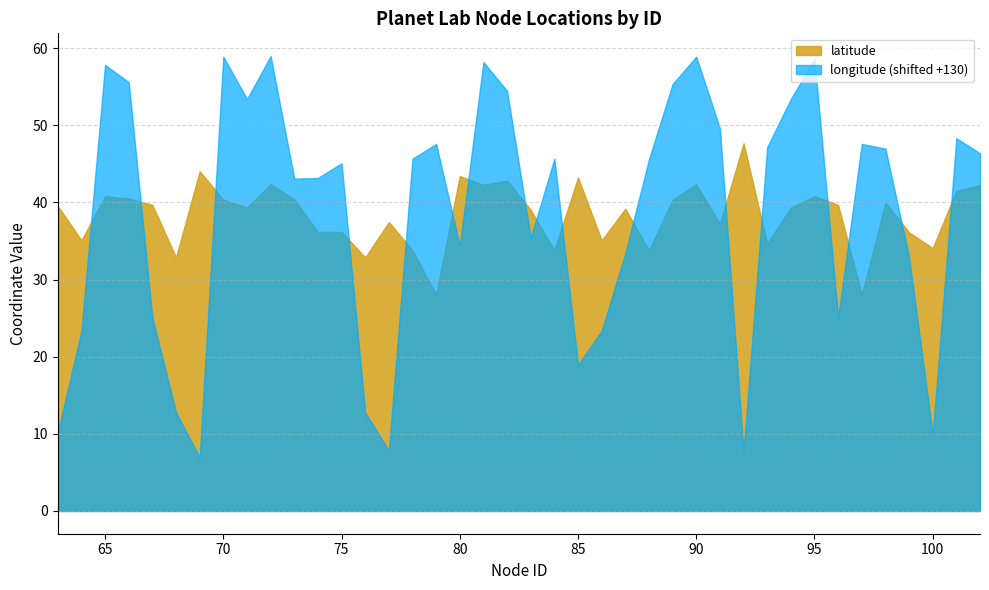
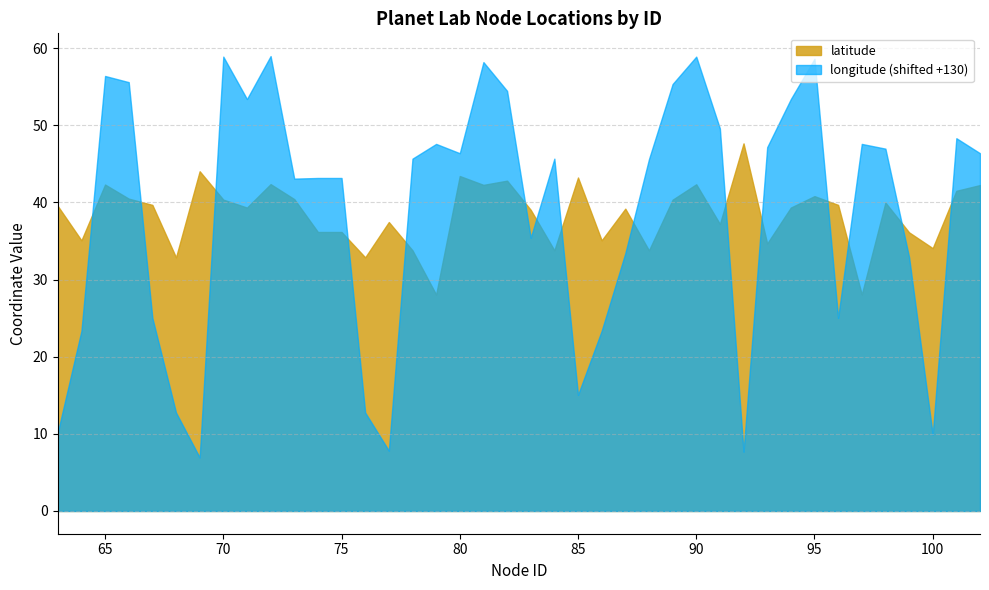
latitude, 65: 41 -> 42
longitude (shifted +130), 65: 58 -> 56
longitude (shifted +130), 75: 45 -> 43
longitude (shifted +130), 80: 34 -> 46
longitude (shifted +130), 85: 19 -> 15
